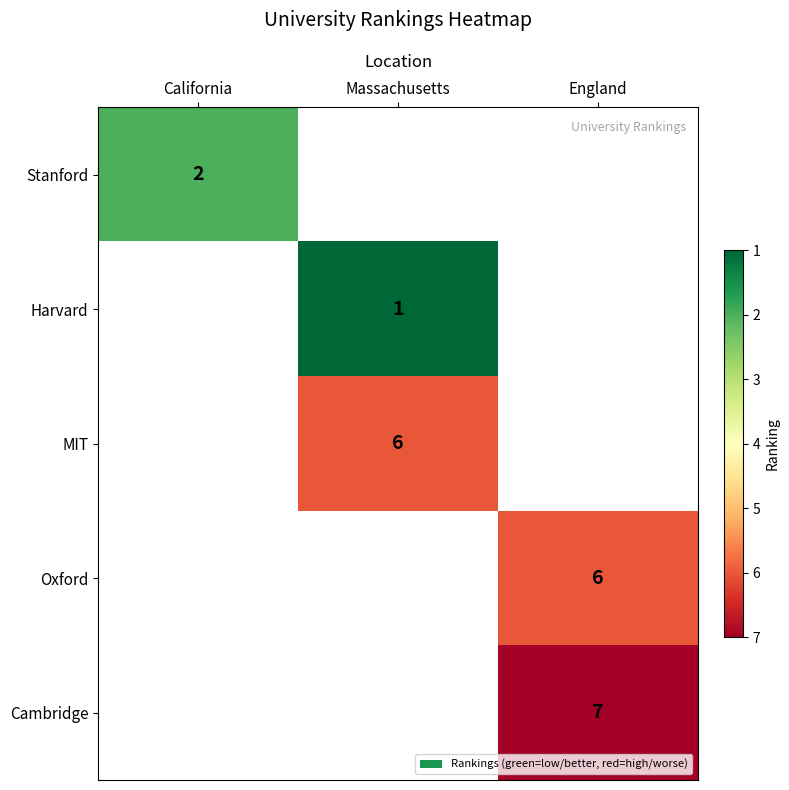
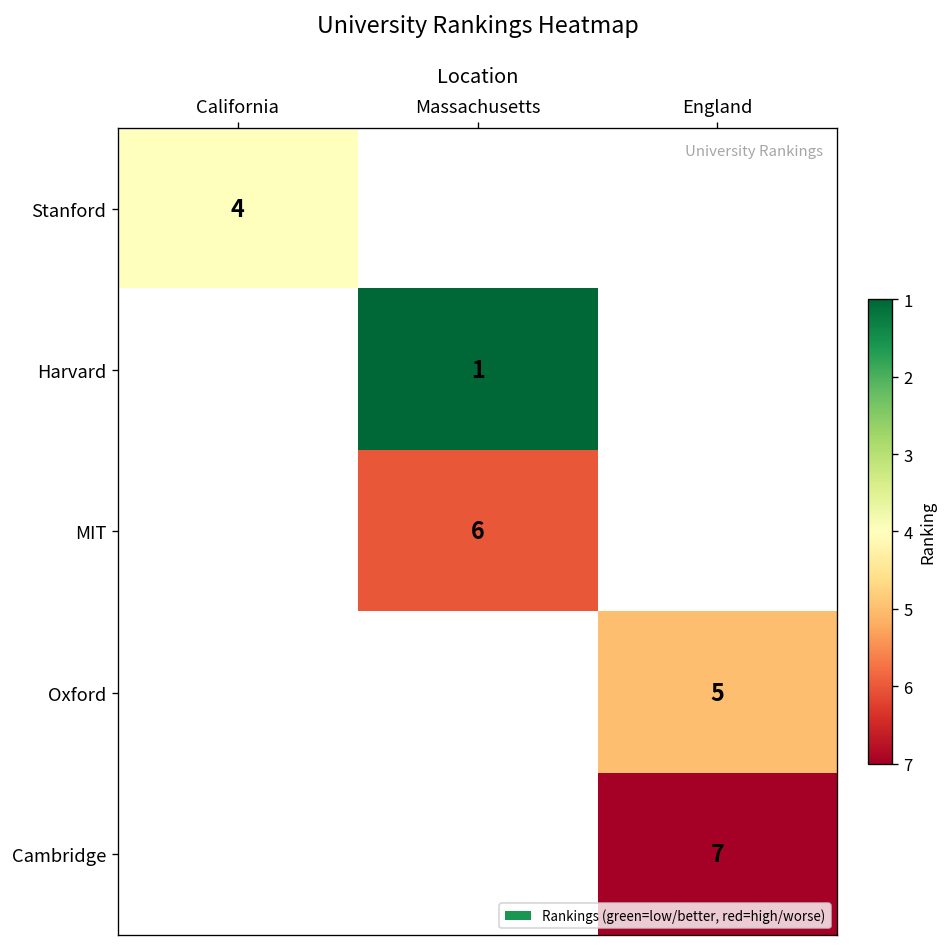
Stanford, California: 2 -> 4
Oxford, England: 6 -> 5
